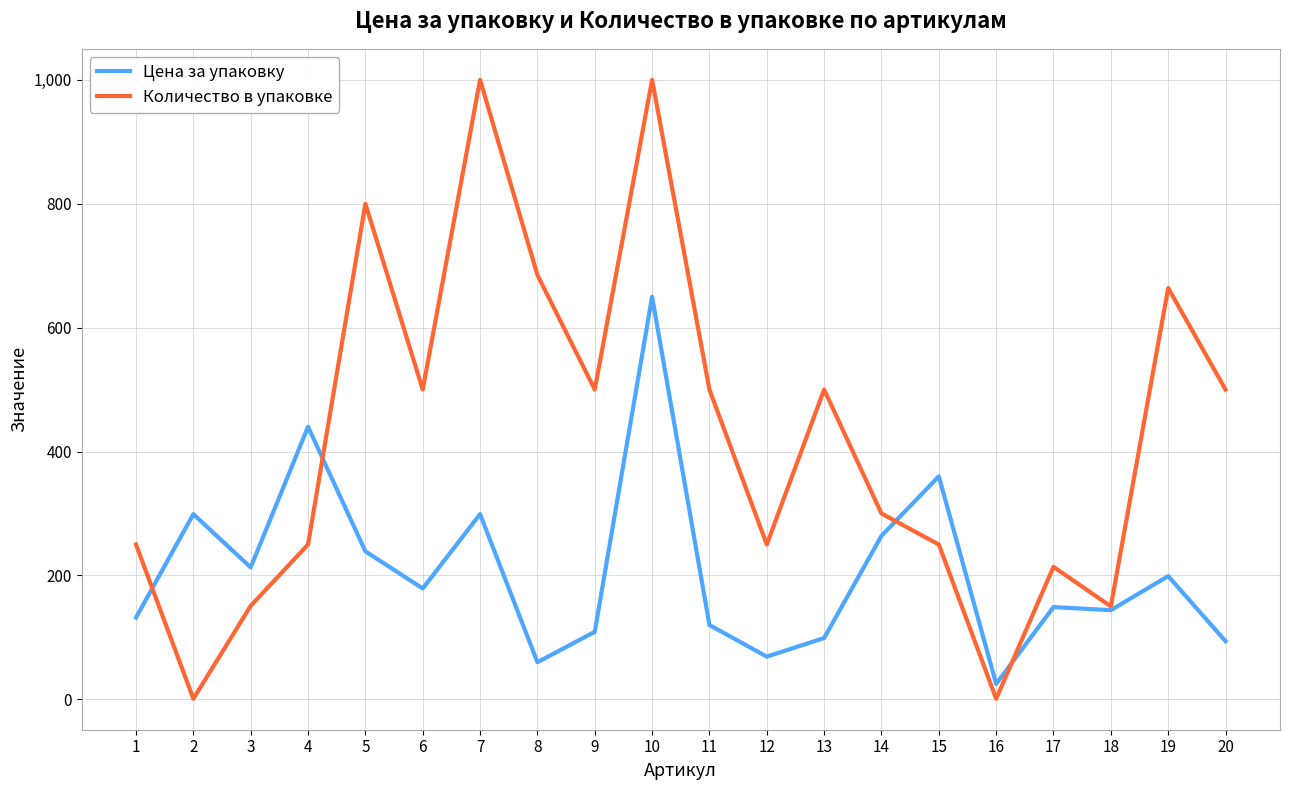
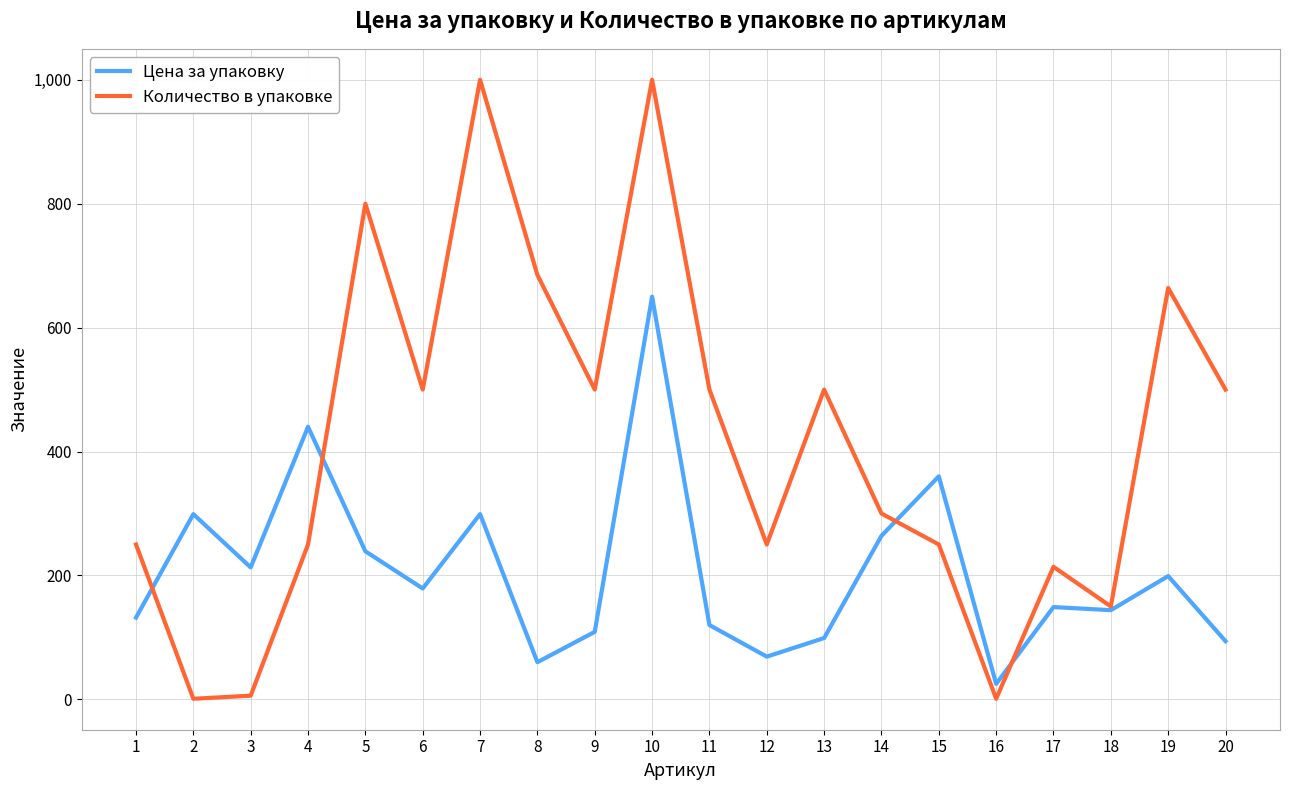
Количество в упаковке, 3: 150 -> 10
